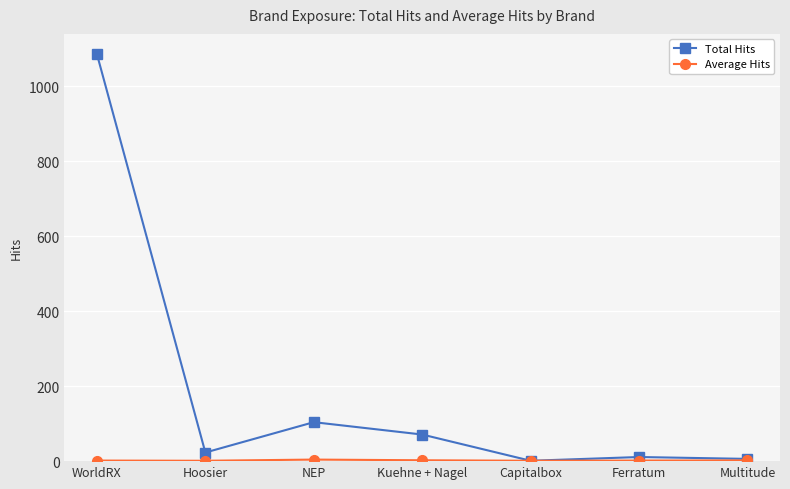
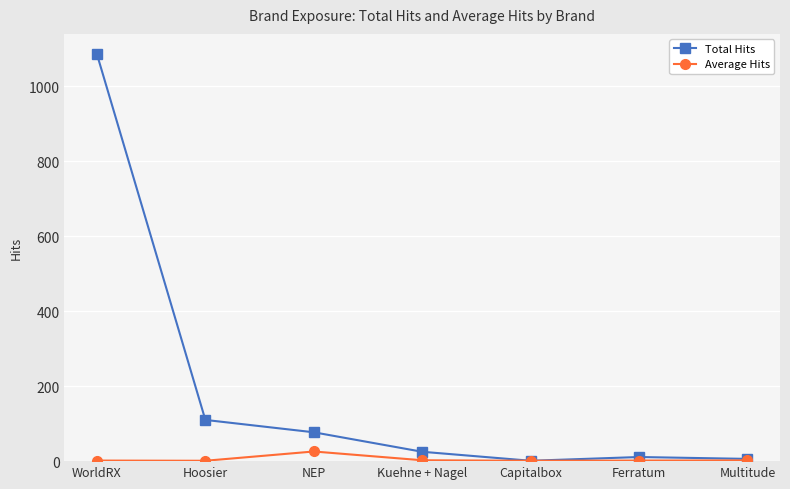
Total Hits, Hoosier: 20 -> 110
Total Hits, NEP: 100 -> 80
Average Hits, NEP: 0 -> 30
Total Hits, Kuehne + Nagel: 70 -> 30
